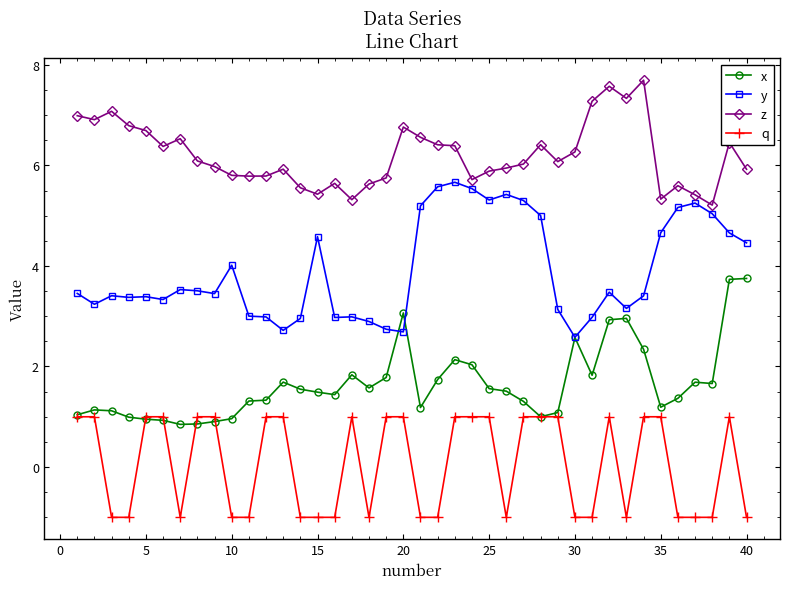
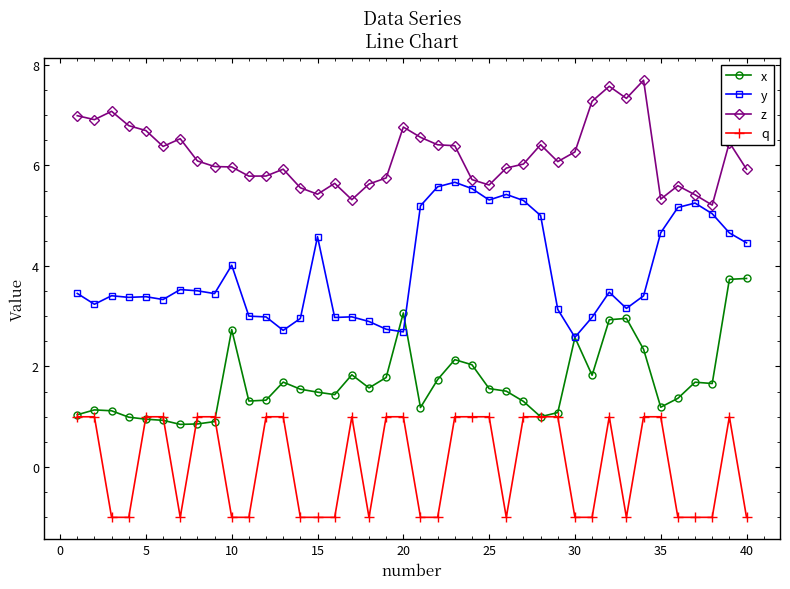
x, 10: 1.0 -> 2.7
z, 10: 5.8 -> 6.0
z, 25: 5.9 -> 5.6
